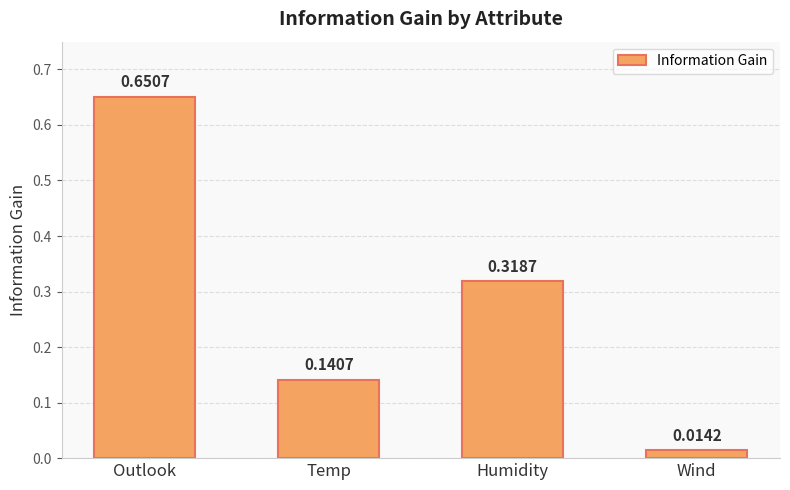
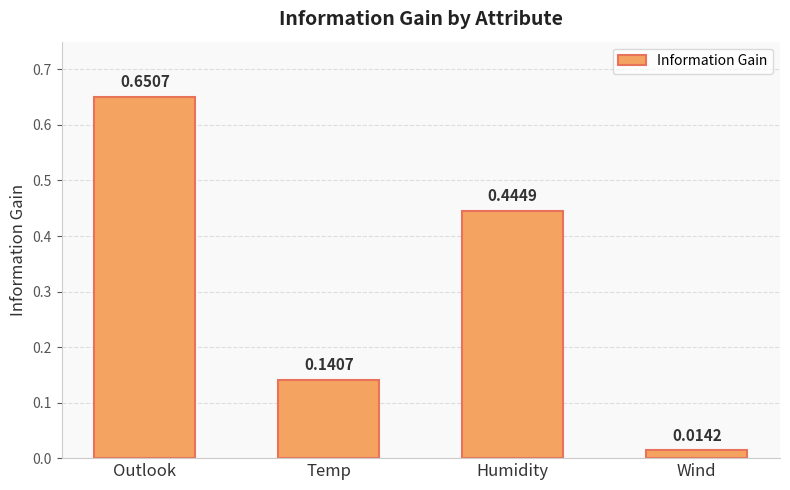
Humidity: 0.3187 -> 0.4449
